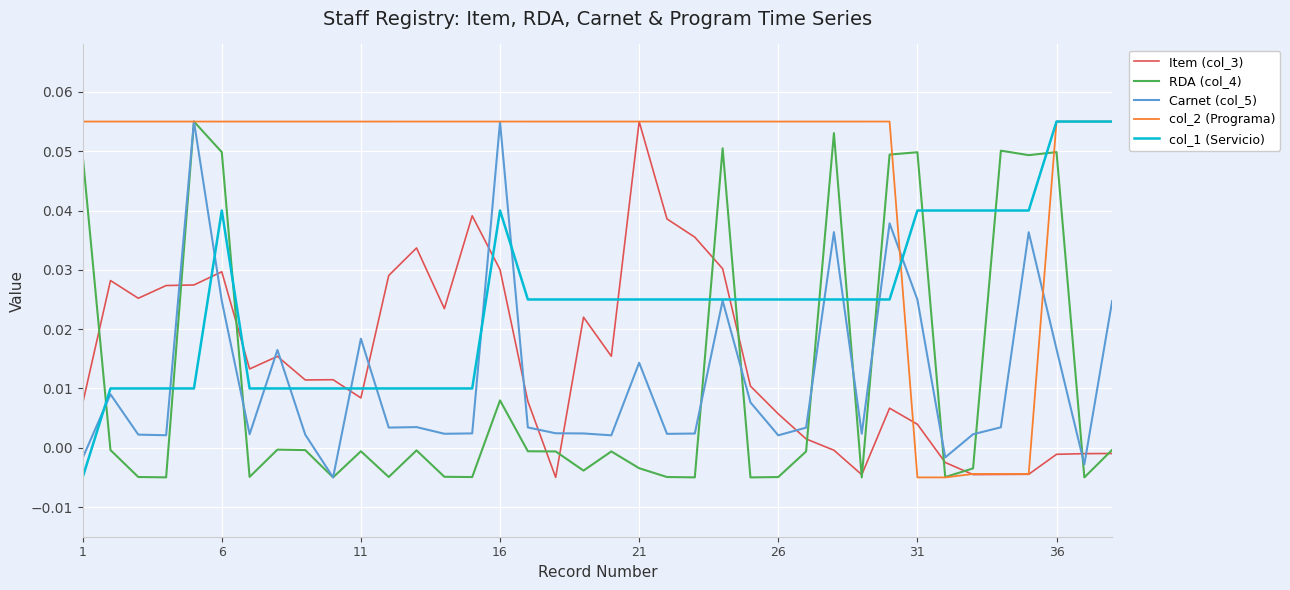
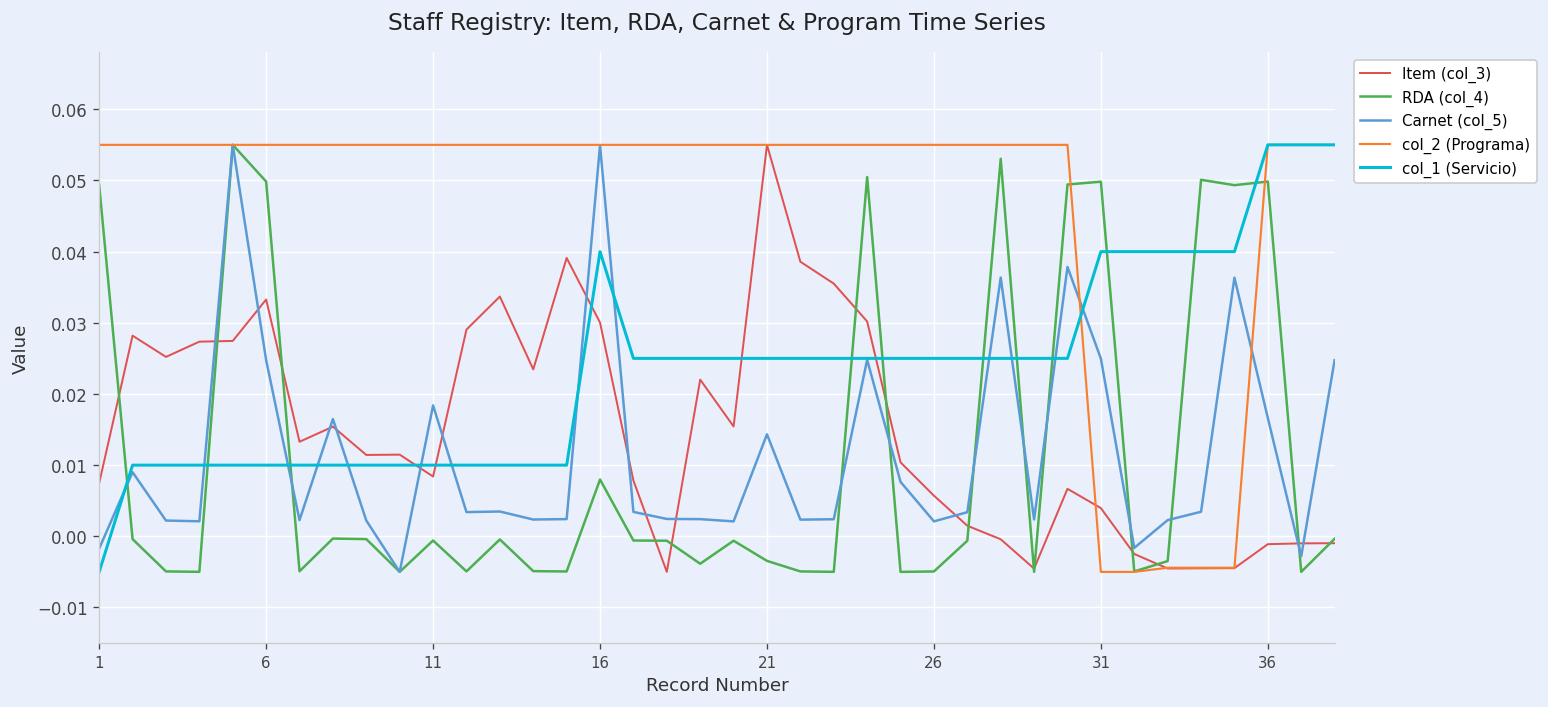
Item (col_3), 6: 0.030 -> 0.033
col_1 (Servicio), 6: 0.040 -> 0.010
